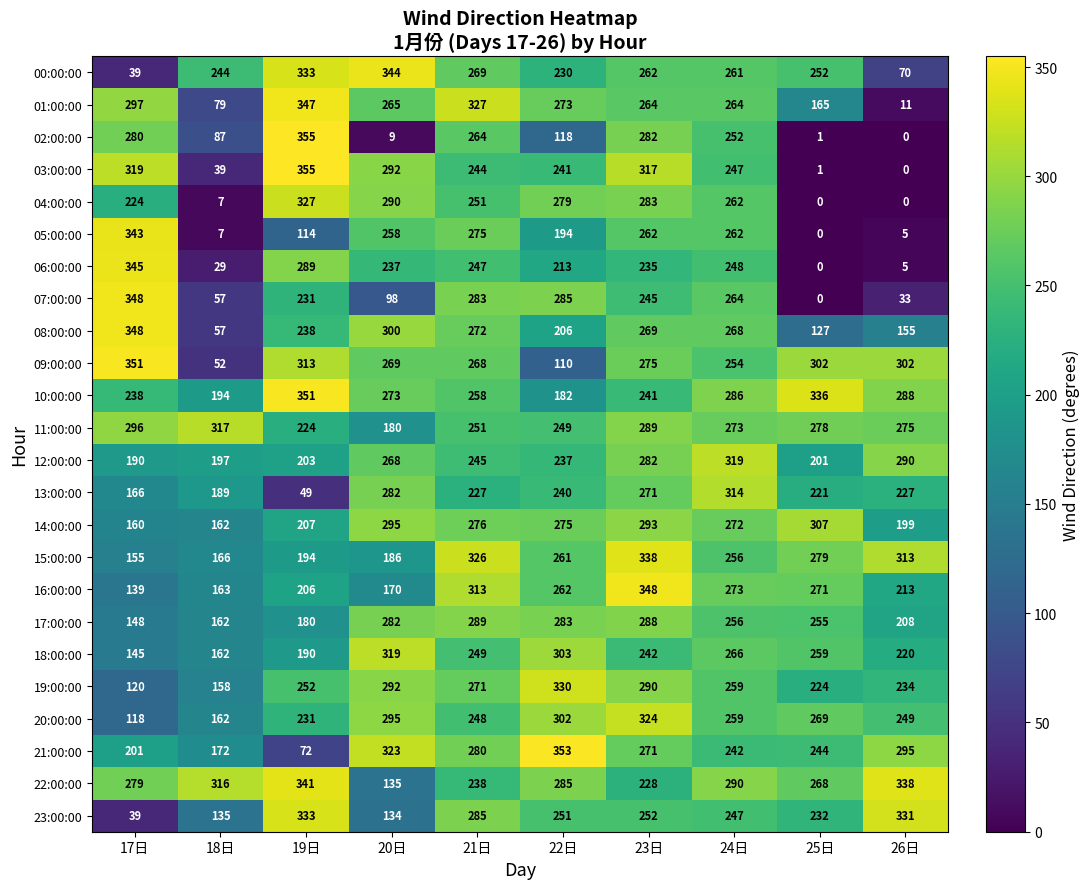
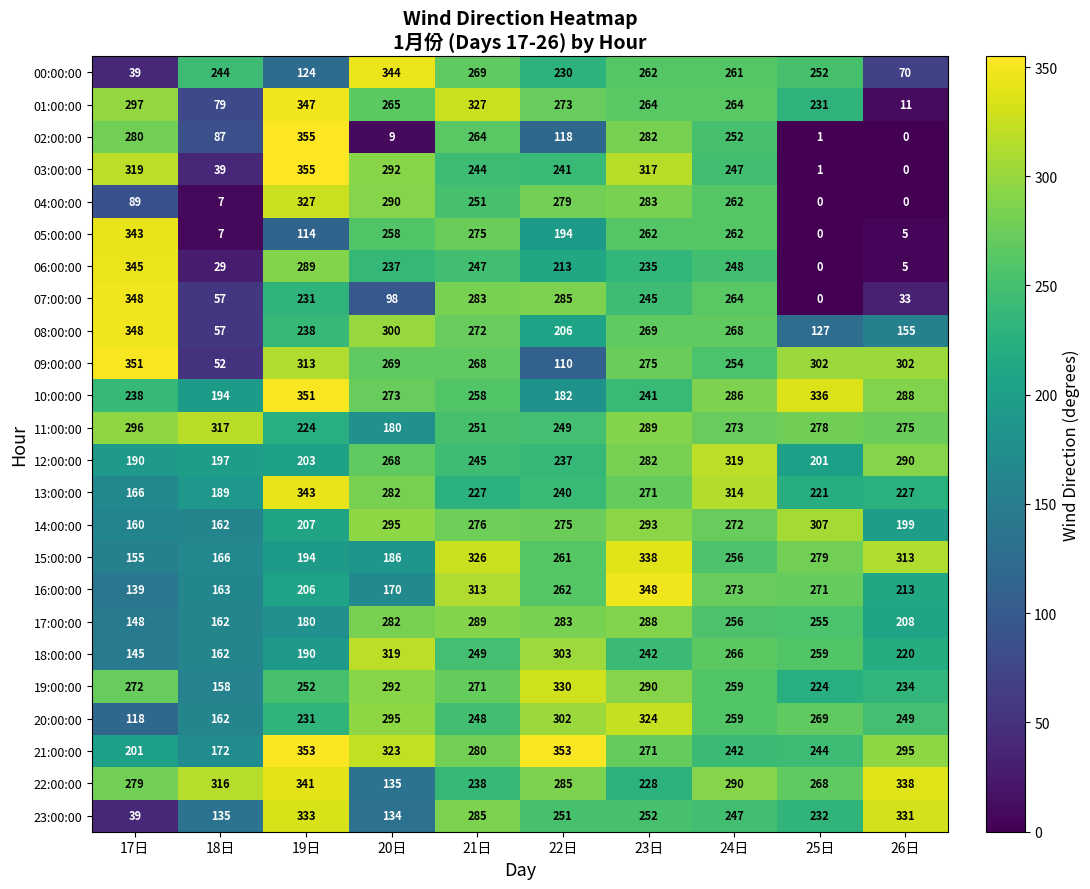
00:00:00, 19日: 333 -> 124
01:00:00, 25日: 165 -> 231
04:00:00, 17日: 224 -> 89
13:00:00, 19日: 49 -> 343
19:00:00, 17日: 120 -> 272
21:00:00, 19日: 72 -> 353
